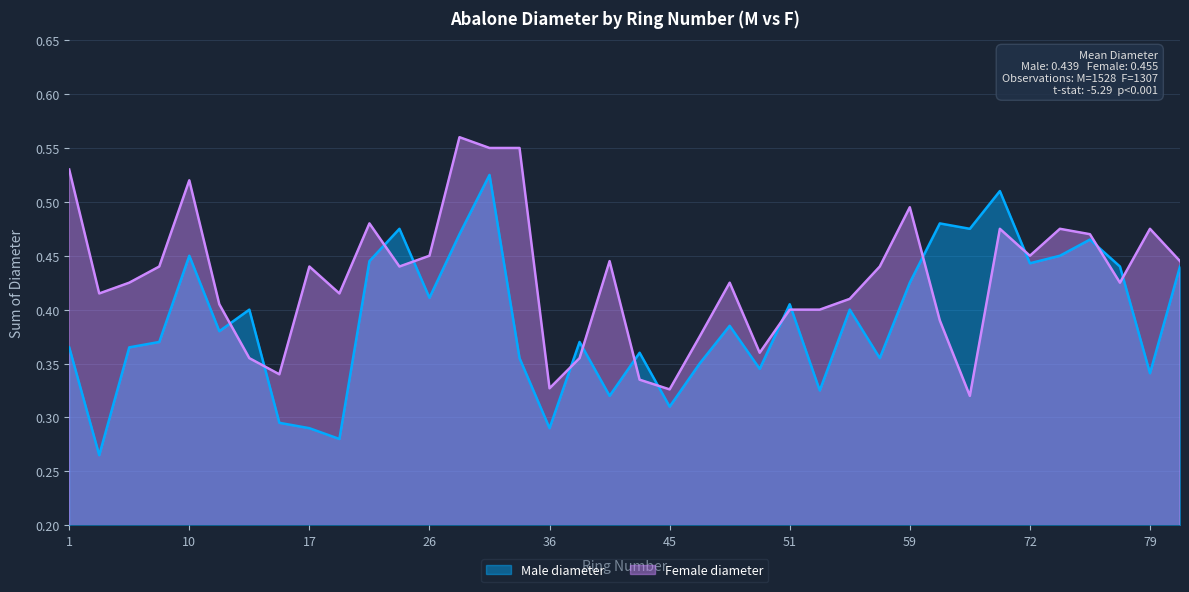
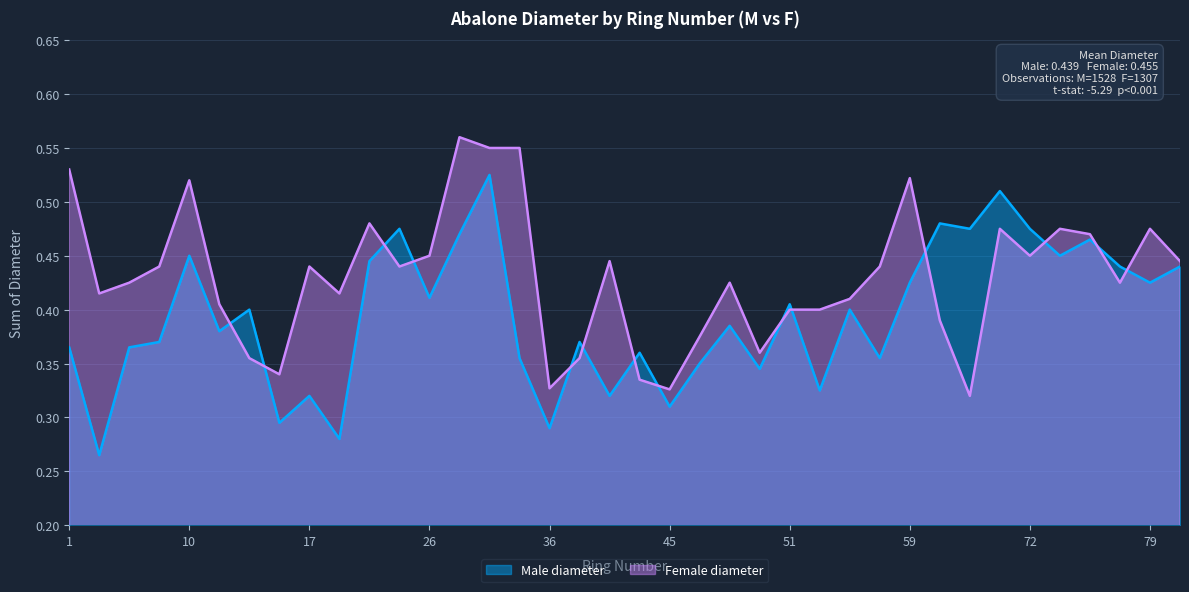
Male diameter, 17: 0.29 -> 0.32
Female diameter, 59: 0.495 -> 0.522
Male diameter, 72: 0.443 -> 0.475
Male diameter, 79: 0.341 -> 0.425
